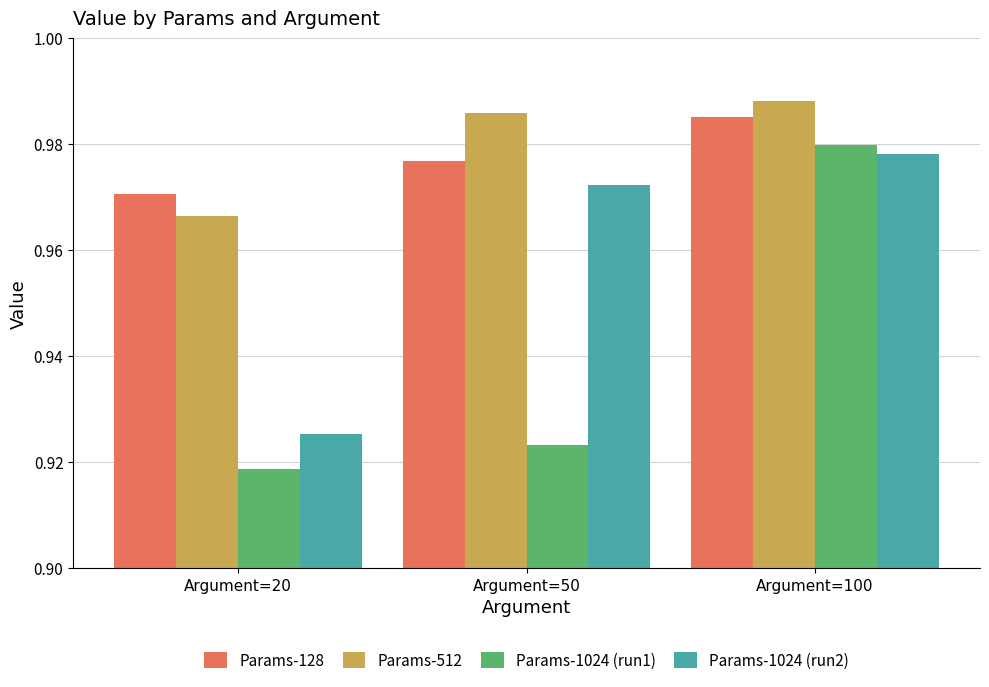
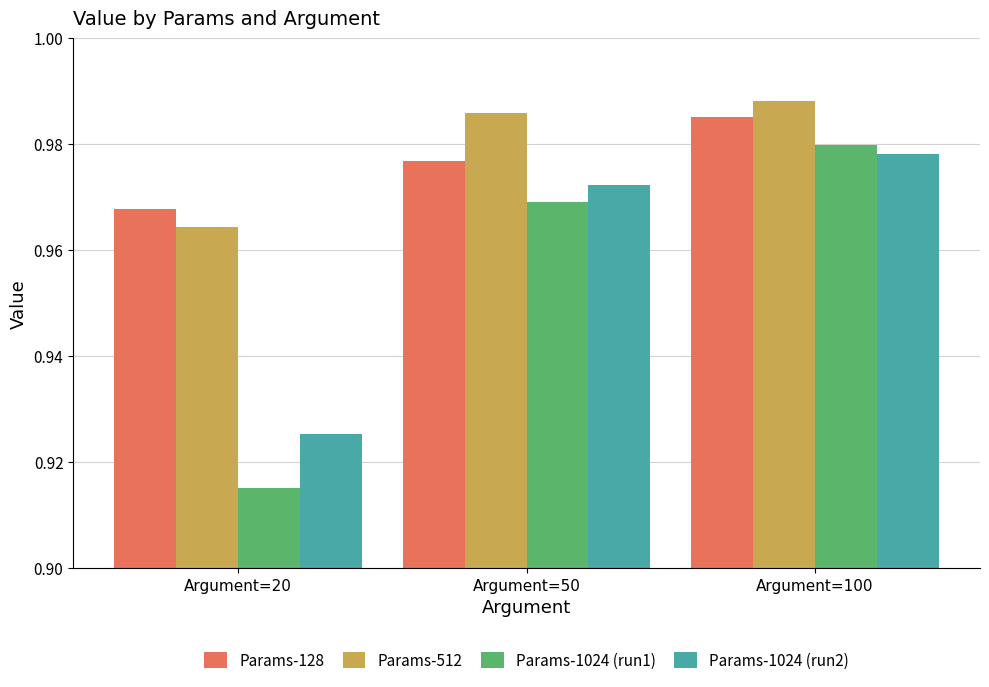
Params-128, Argument=20: 0.971 -> 0.968
Params-512, Argument=20: 0.966 -> 0.964
Params-1024 (run1), Argument=20: 0.919 -> 0.915
Params-1024 (run1), Argument=50: 0.923 -> 0.969
